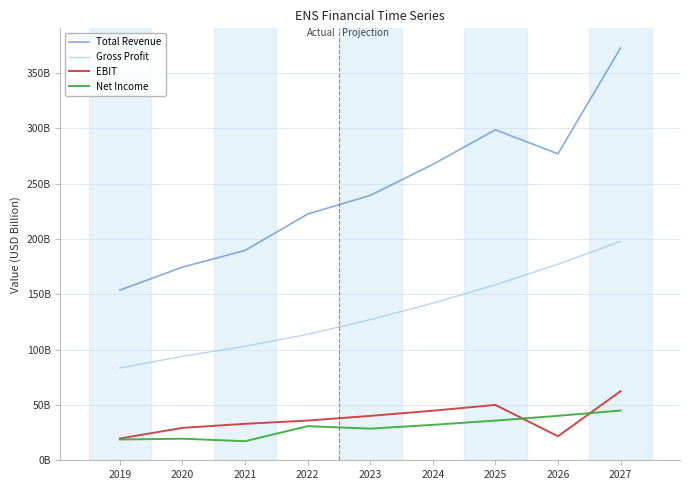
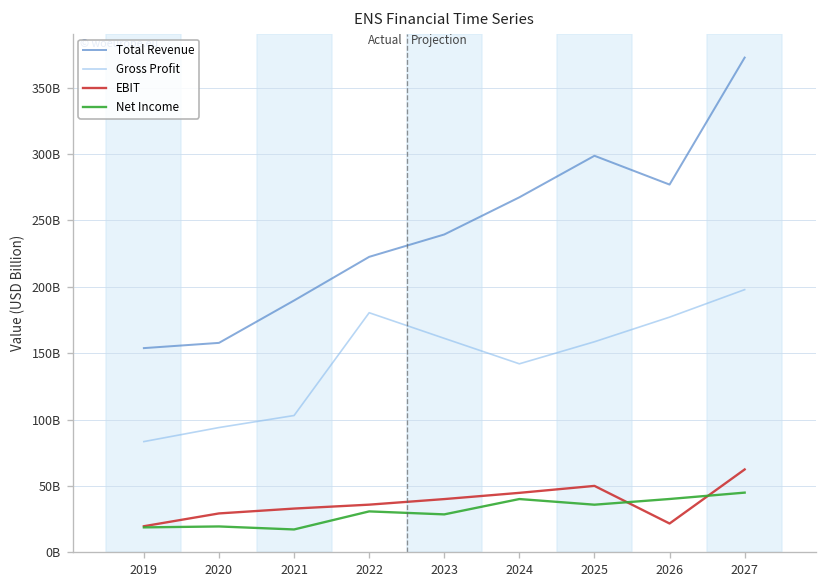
Total Revenue, 2020: 175000000000 -> 158000000000
Gross Profit, 2022: 114000000000 -> 181000000000
Gross Profit, 2023: 127000000000 -> 161000000000
Net Income, 2024: 32000000000 -> 40000000000
